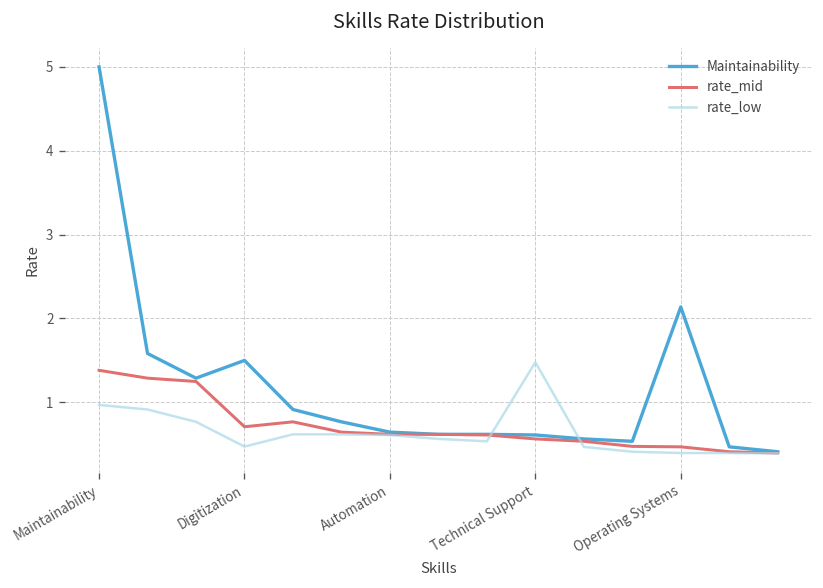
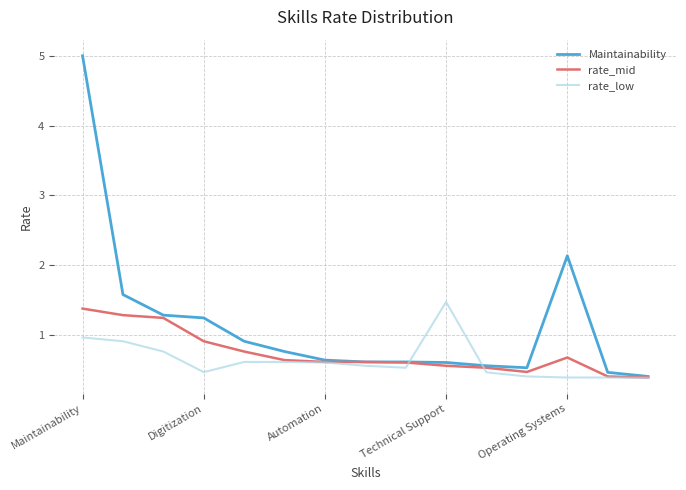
Maintainability, Digitization: 1.5 -> 1.2
rate_mid, Digitization: 0.7 -> 0.9
rate_mid, Operating Systems: 0.5 -> 0.7
